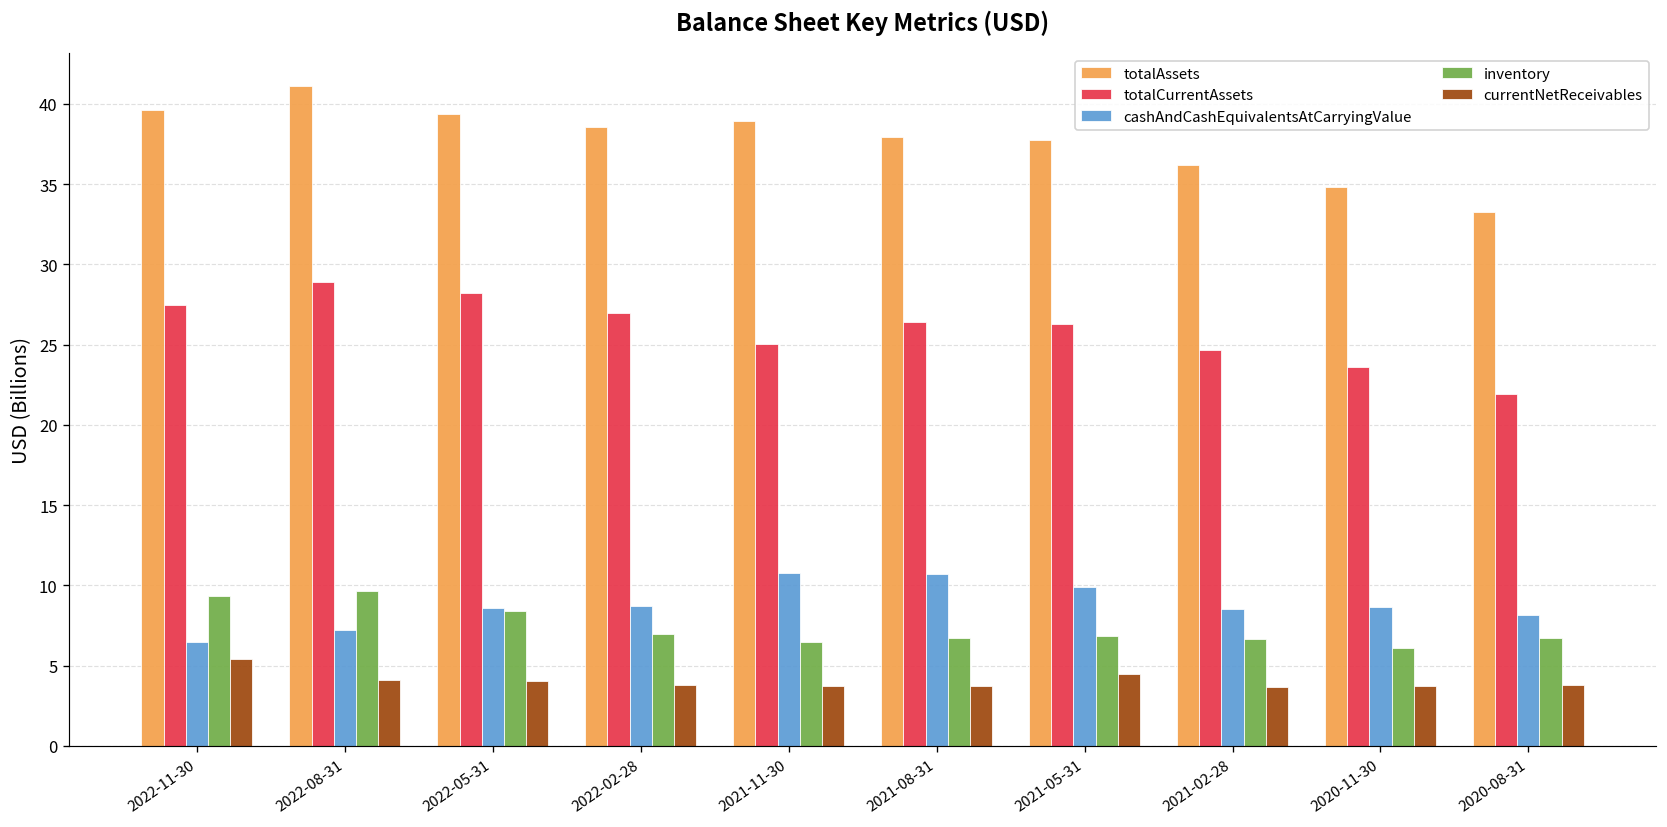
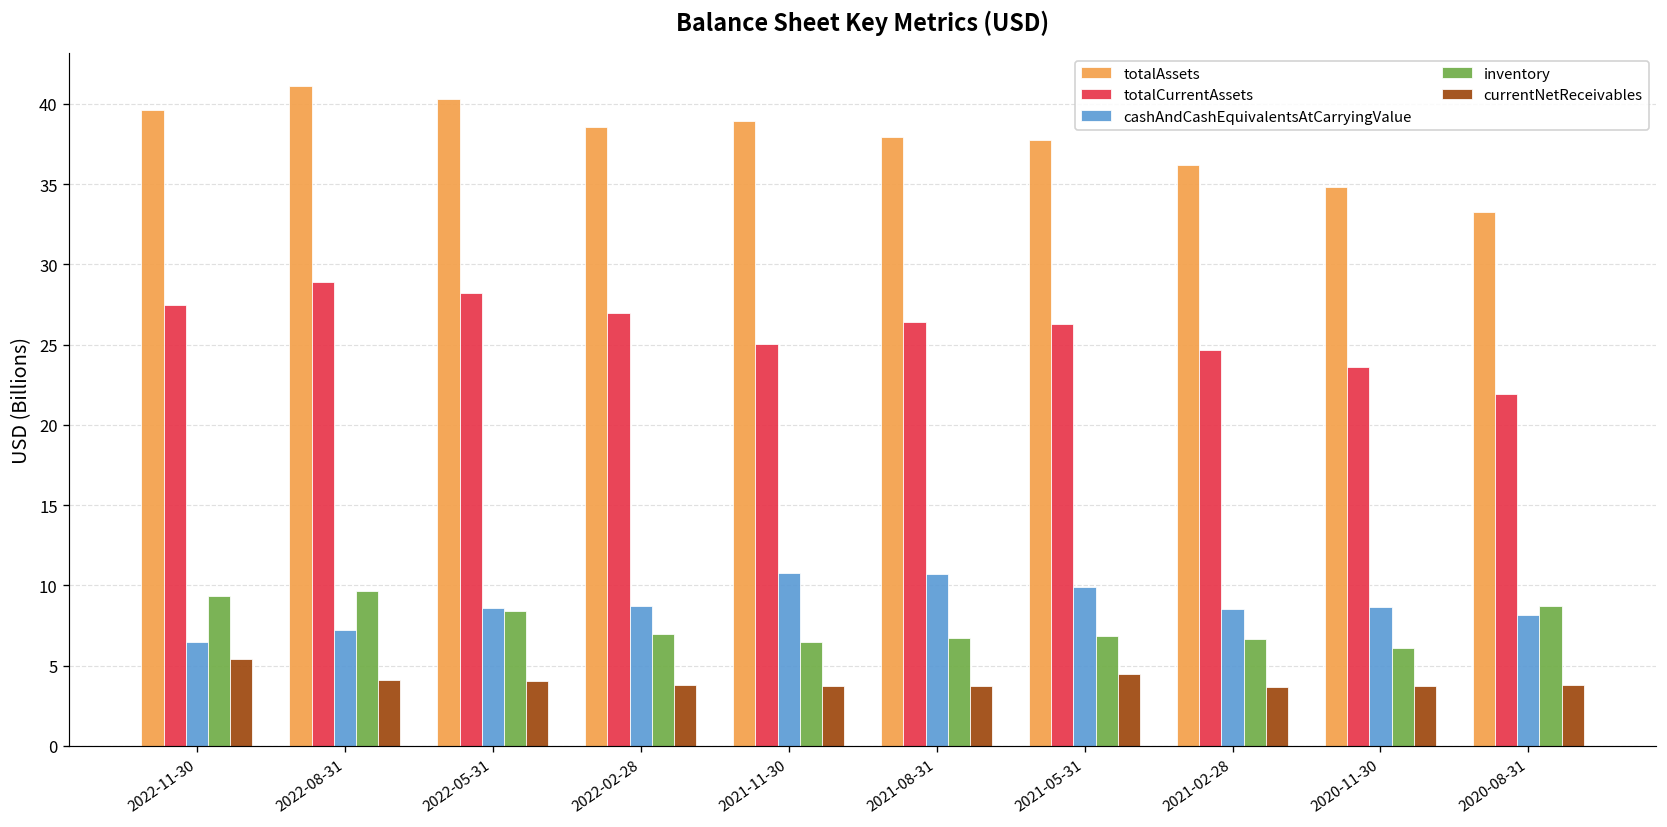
totalAssets, 2022-05-31: 39.4 -> 40.3
inventory, 2020-08-31: 6.7 -> 8.7
